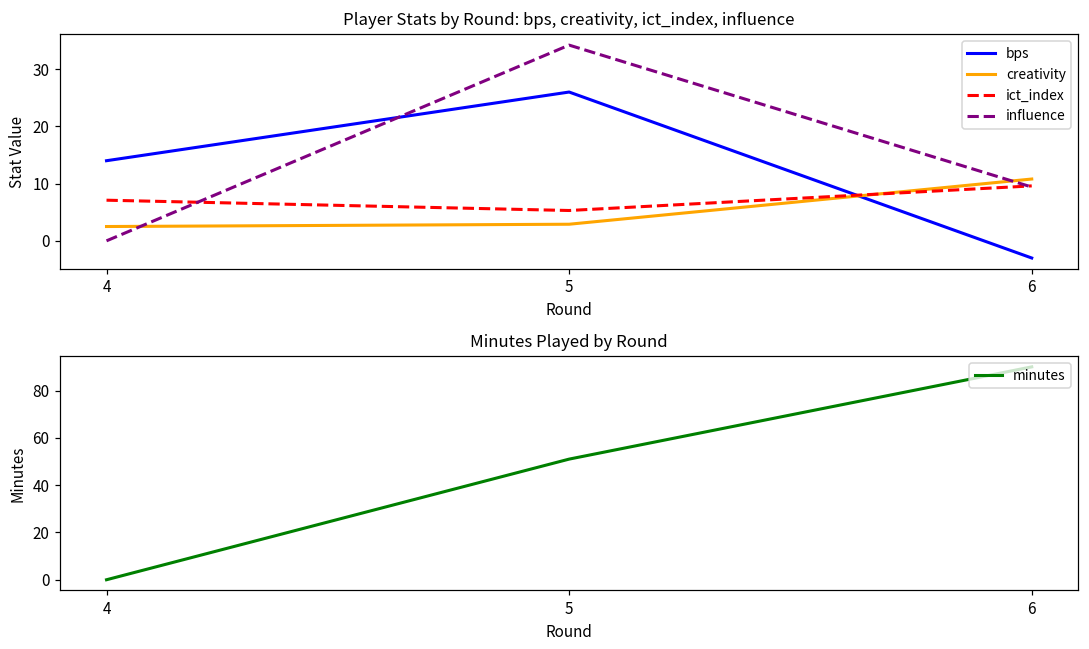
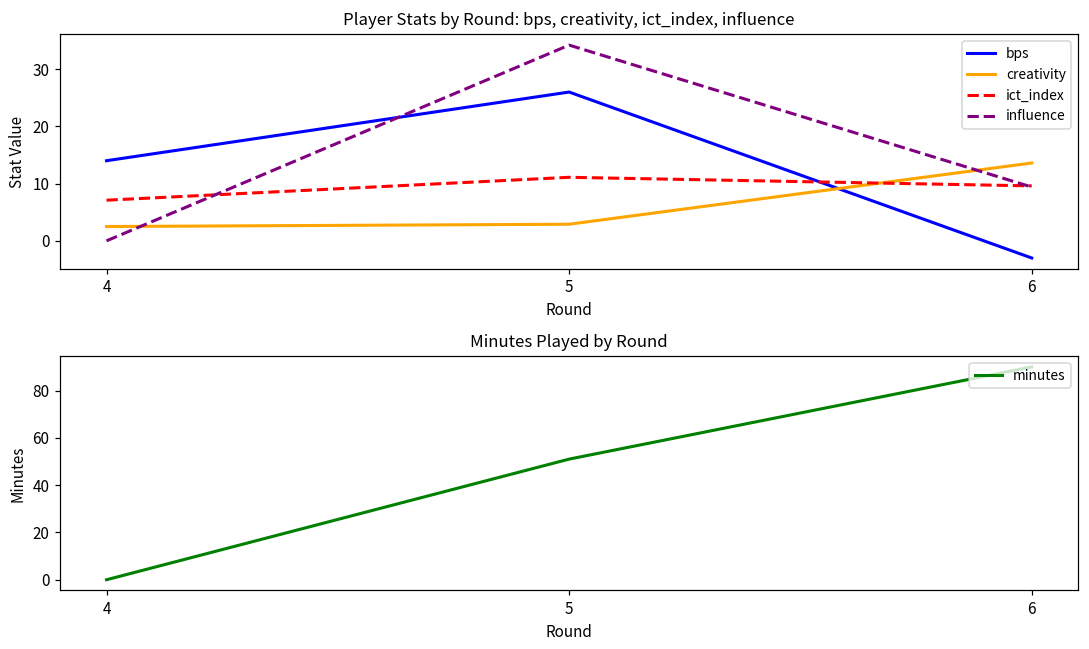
Player Stats by Round: bps, creativity, ict_index, influence, ict_index, 5: 5 -> 11
Player Stats by Round: bps, creativity, ict_index, influence, creativity, 6: 11 -> 14
